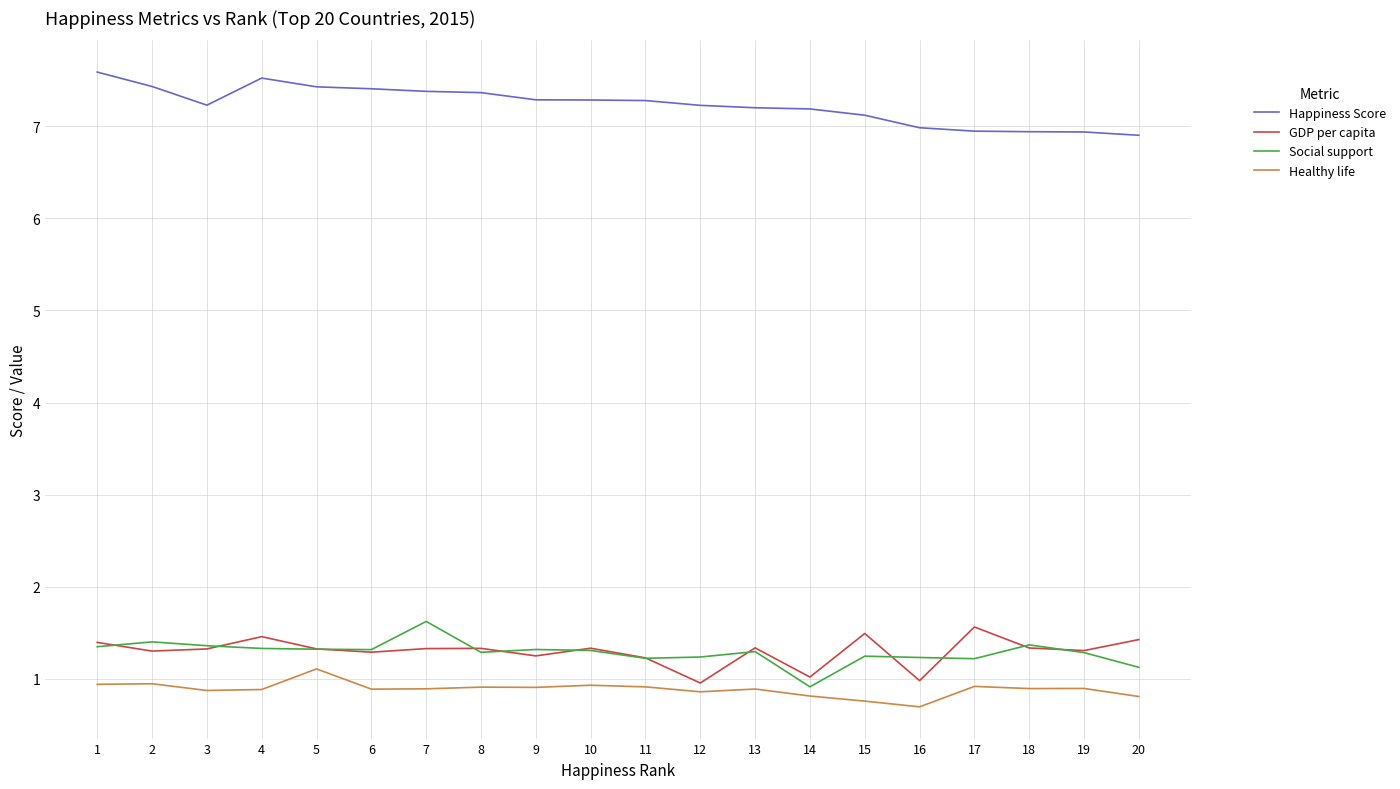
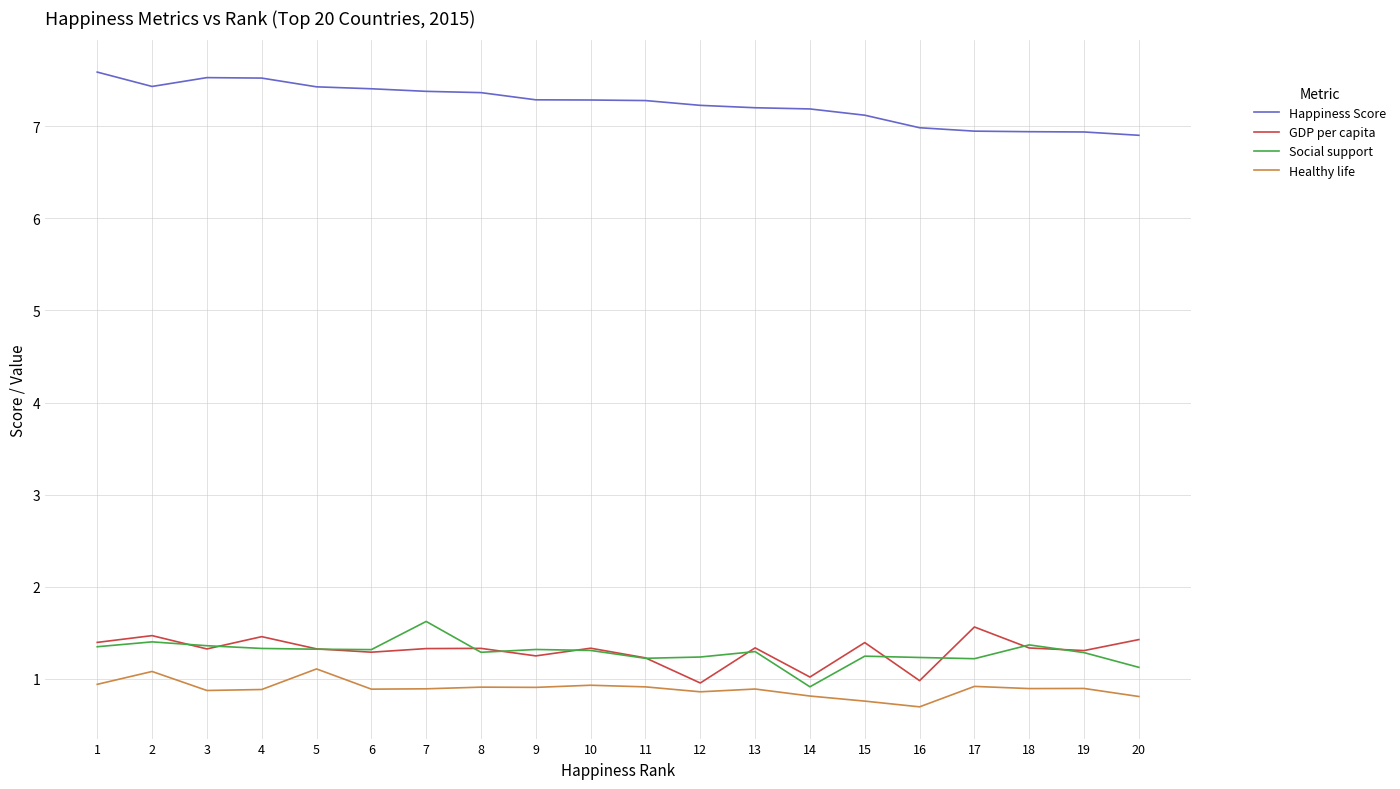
GDP per capita, 2: 1.3 -> 1.5
Healthy life, 2: 0.9 -> 1.1
Happiness Score, 3: 7.2 -> 7.5
GDP per capita, 15: 1.5 -> 1.4
